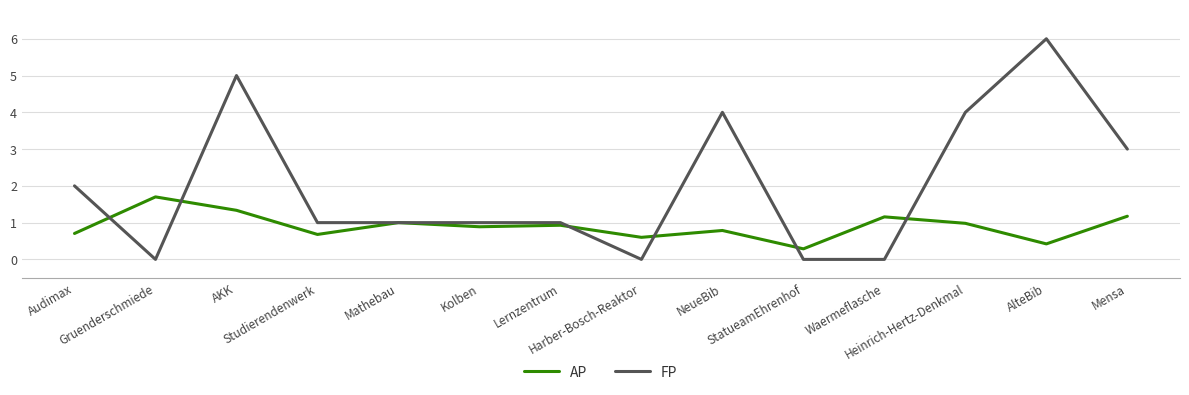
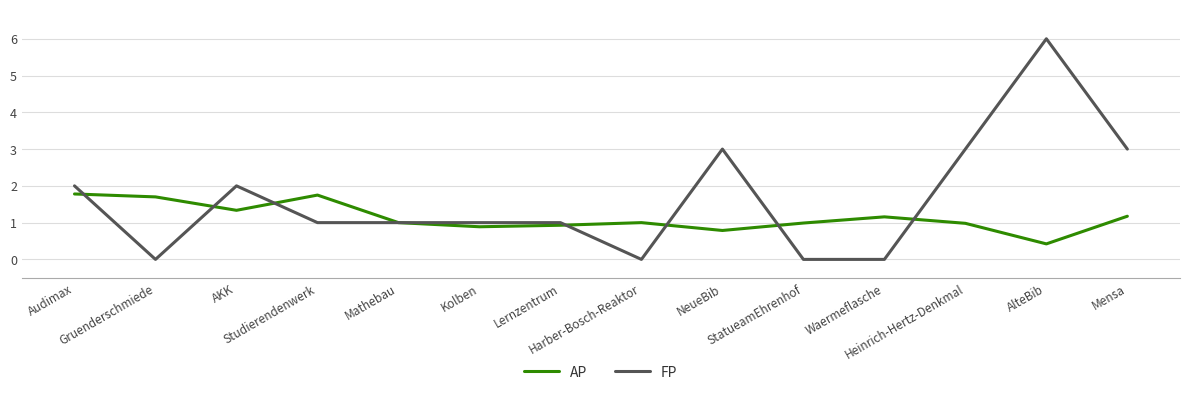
AP, Audimax: 0.7 -> 1.8
FP, AKK: 5 -> 2
AP, Studierendenwerk: 0.7 -> 1.7
AP, Harber-Bosch-Reaktor: 0.6 -> 1.0
FP, NeueBib: 4 -> 3
AP, StatueamEhrenhof: 0.3 -> 1.0
FP, Heinrich-Hertz-Denkmal: 4 -> 3
